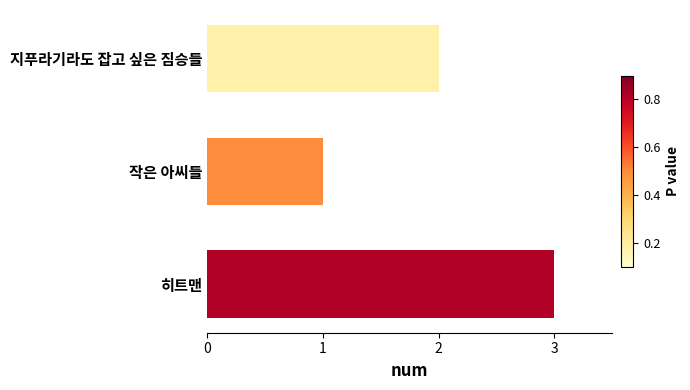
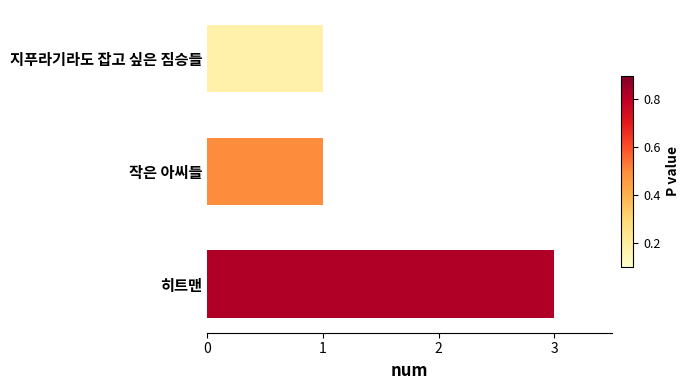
지푸라기라도 잡고 싶은 짐승들: 2 -> 1
